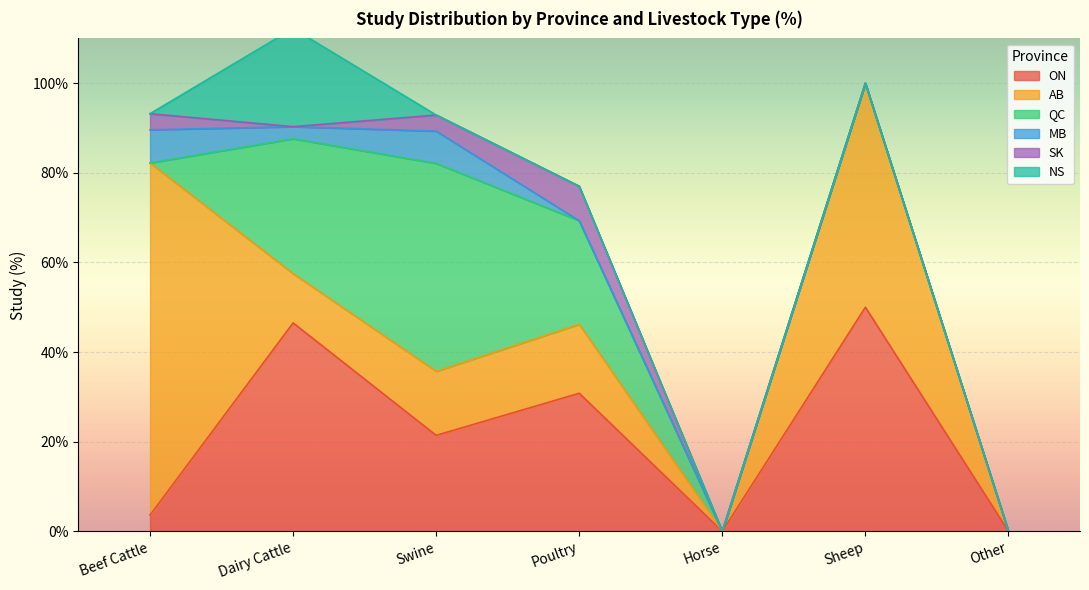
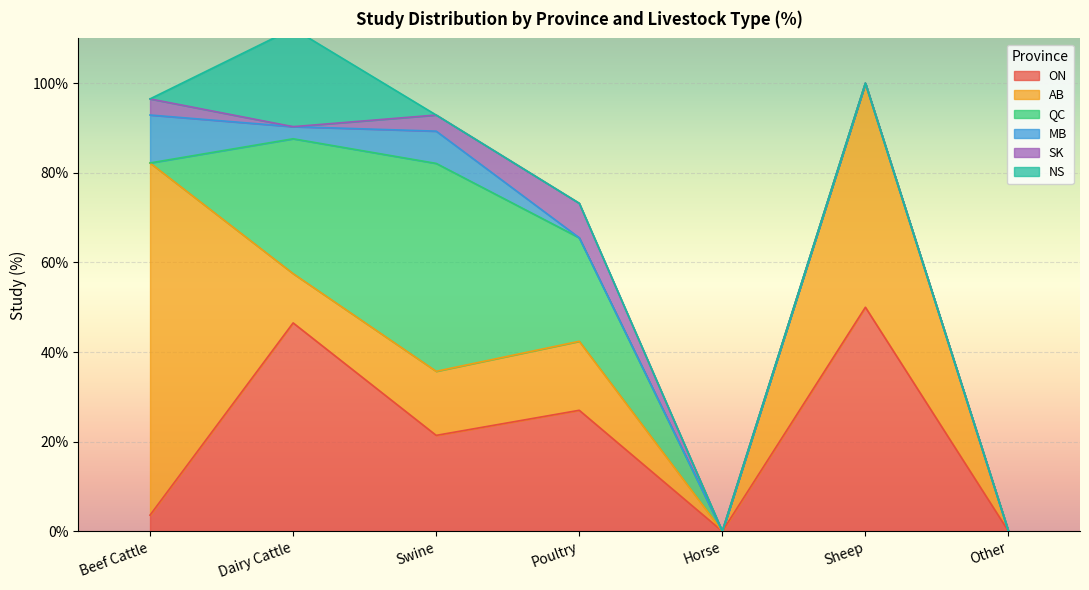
MB, Beef Cattle: 7% -> 11%
ON, Poultry: 31% -> 27%
